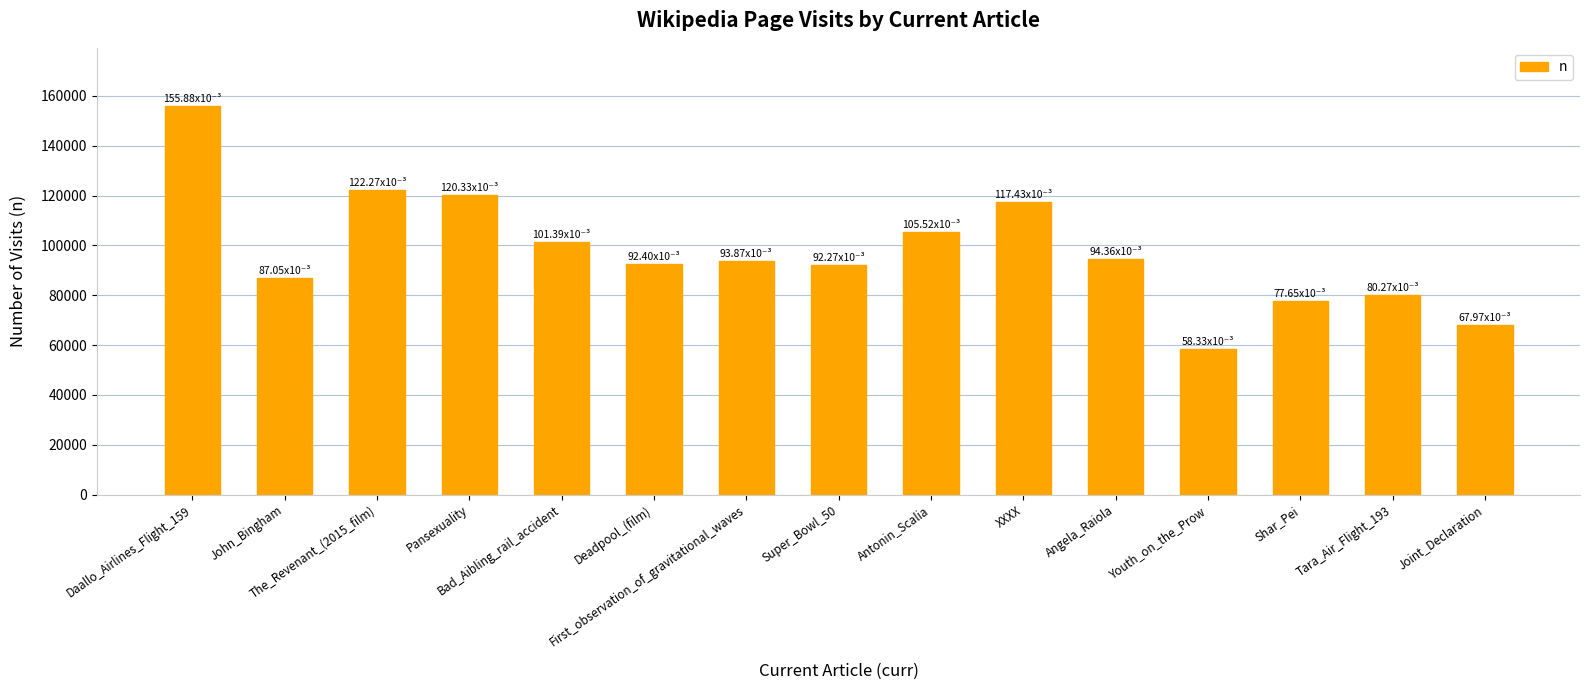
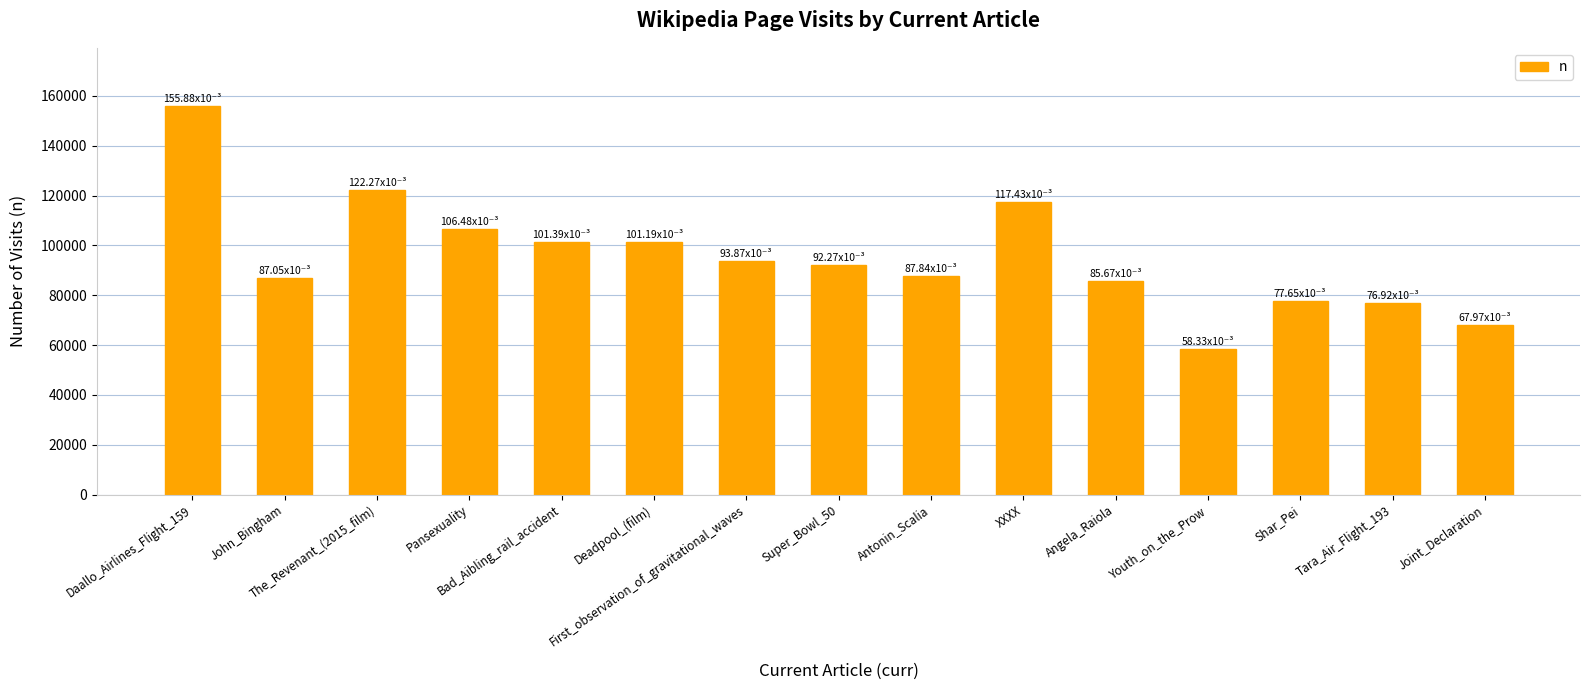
Pansexuality: 120.33x10⁻³ -> 106.48x10⁻³
Deadpool_(film): 92.40x10⁻³ -> 101.19x10⁻³
Antonin_Scalia: 105.52x10⁻³ -> 87.84x10⁻³
Angela_Raiola: 94.36x10⁻³ -> 85.67x10⁻³
Tara_Air_Flight_193: 80.27x10⁻³ -> 76.92x10⁻³
